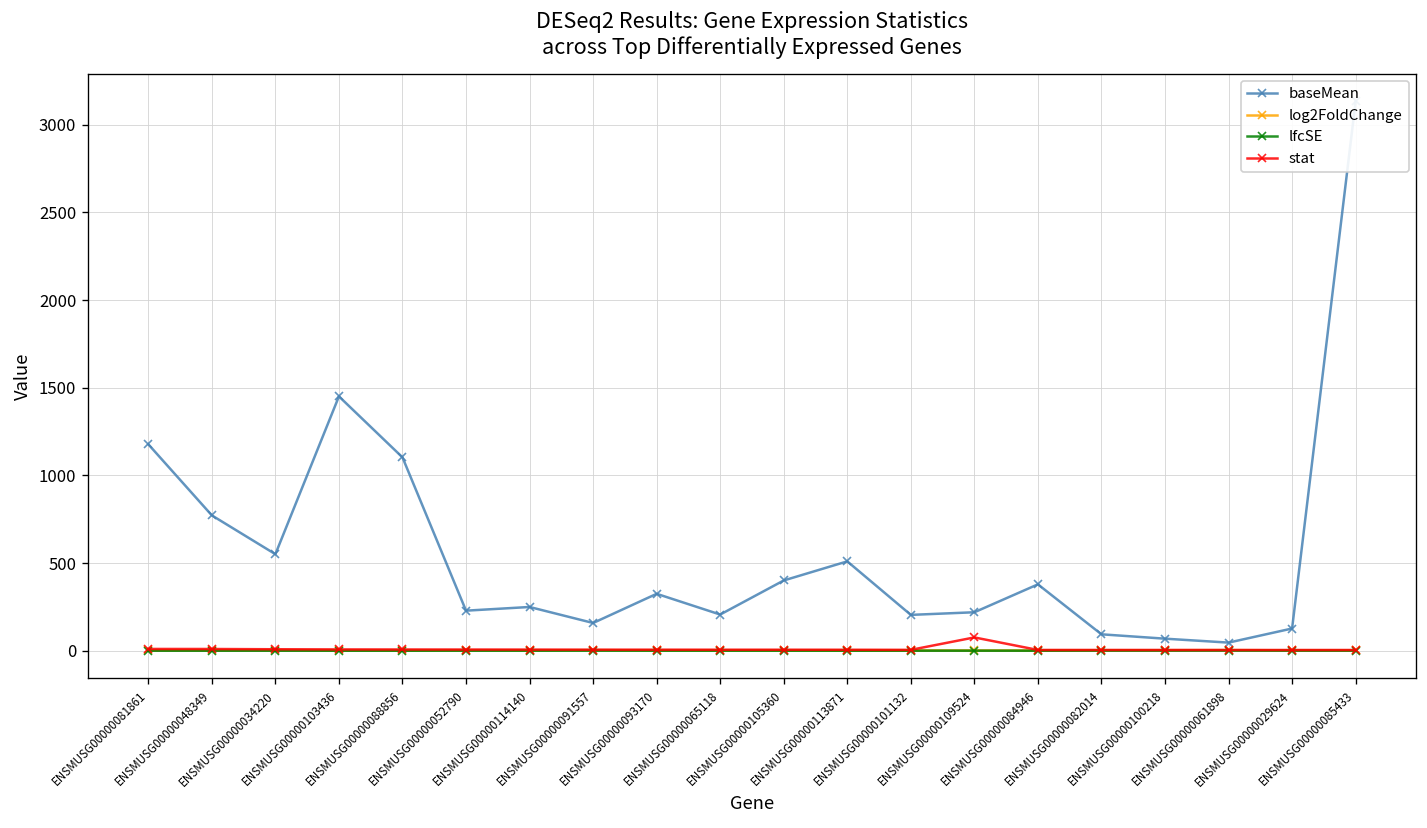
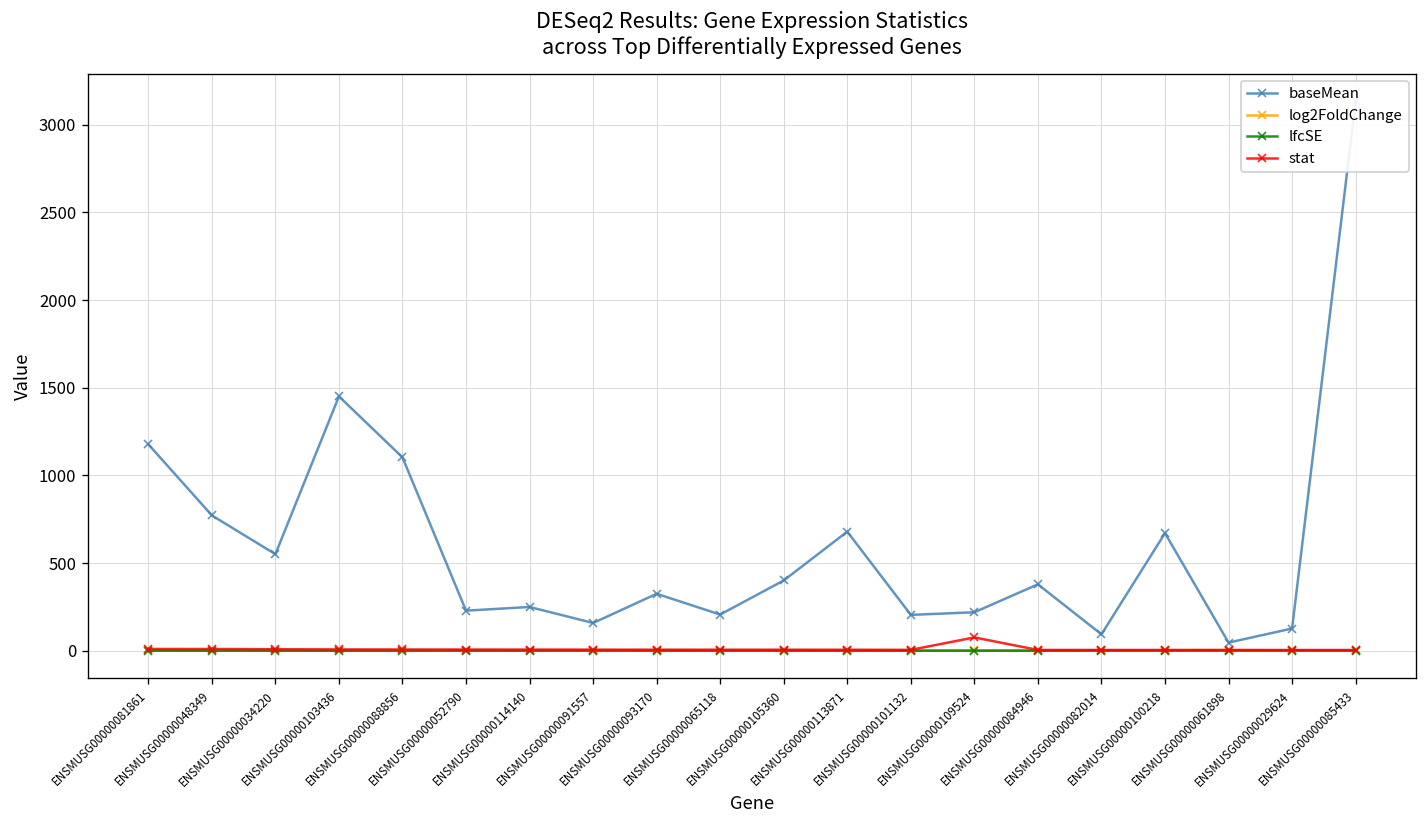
baseMean, ENSMUSG00000113871: 510 -> 680
baseMean, ENSMUSG00000100218: 70 -> 670
